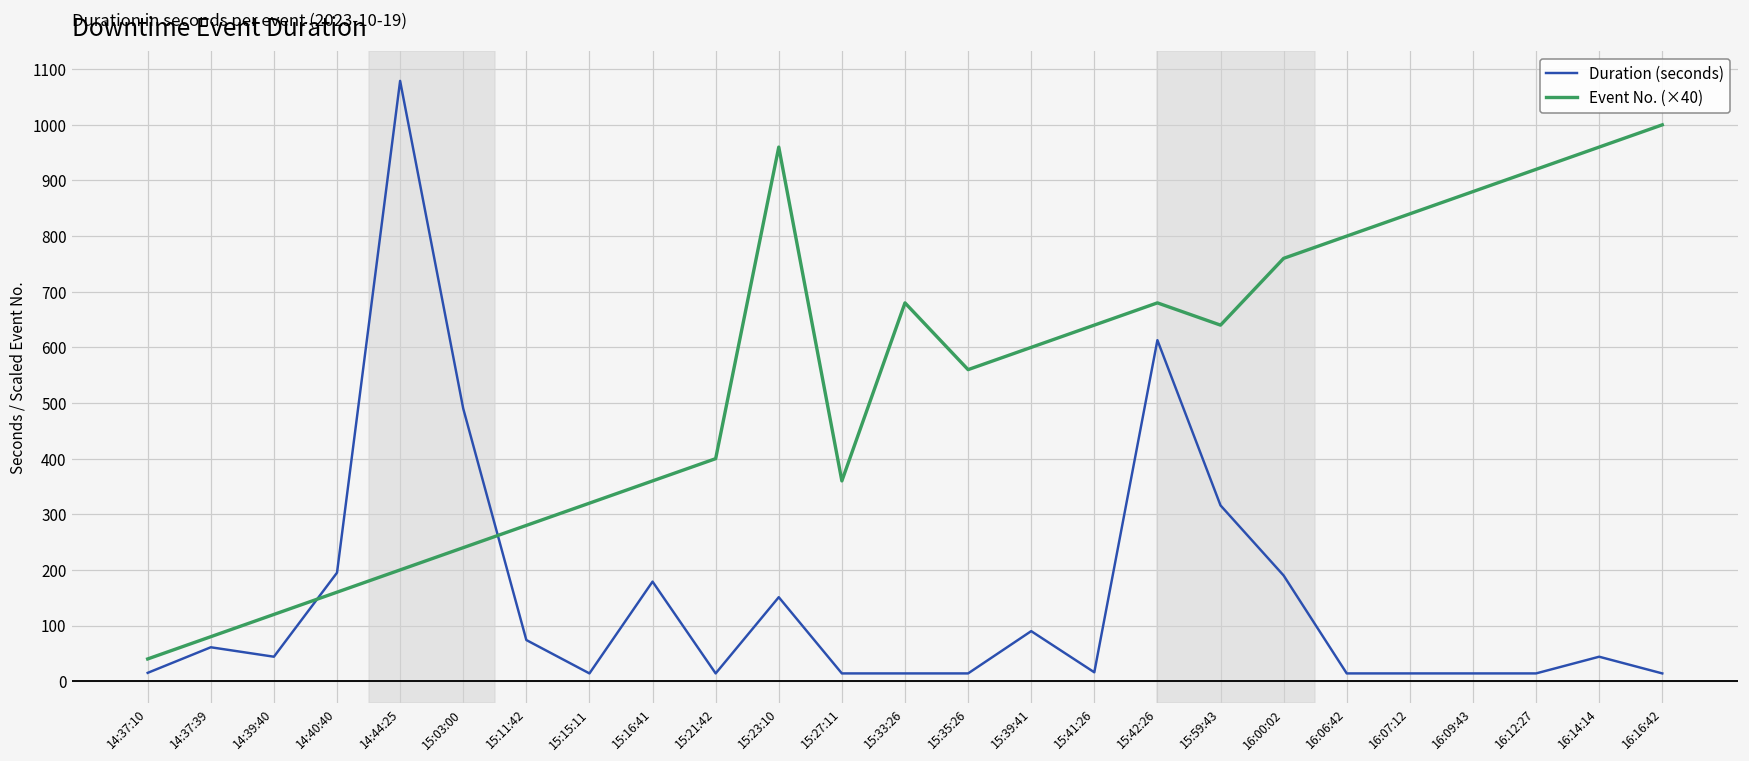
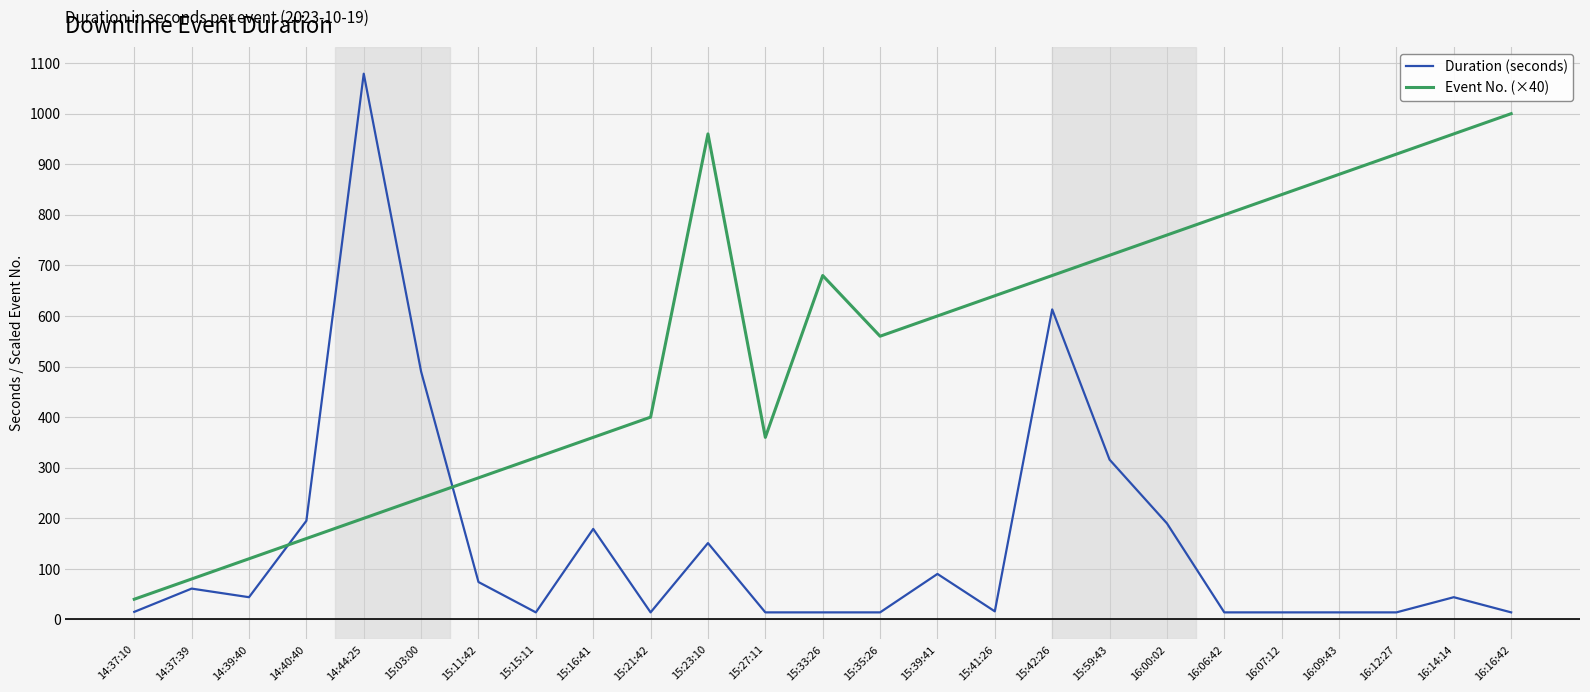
Event No. (×40), 15:59:43: 640 -> 720
